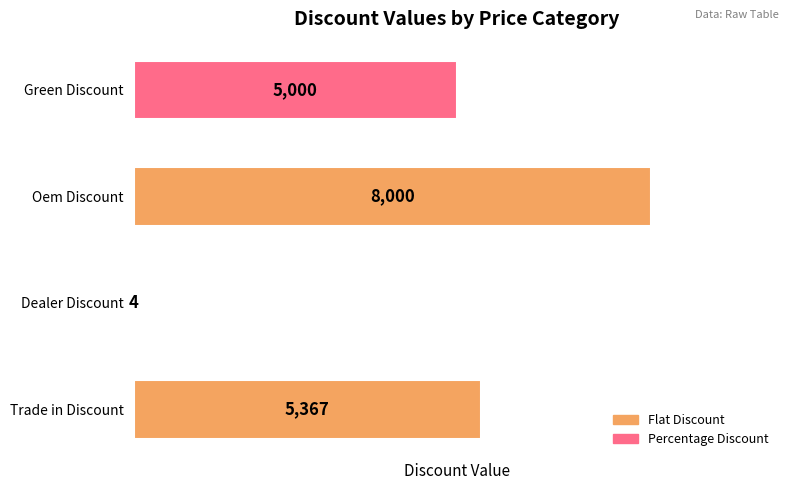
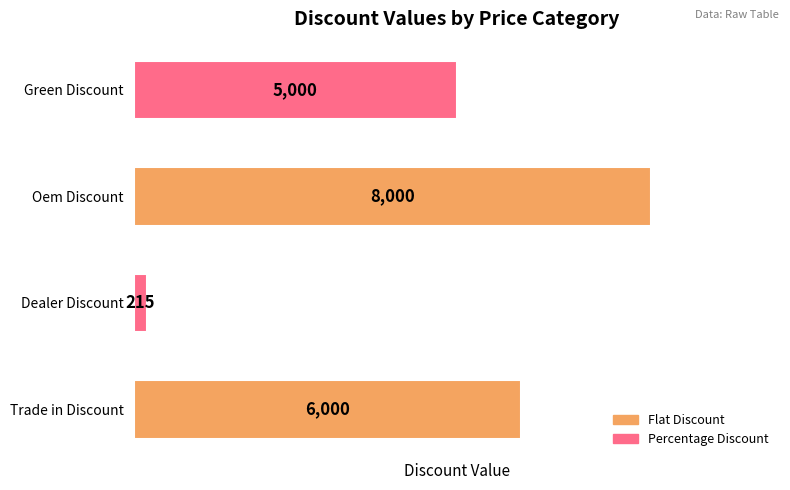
Dealer Discount: 4 -> 215
Trade in Discount: 5,367 -> 6,000
